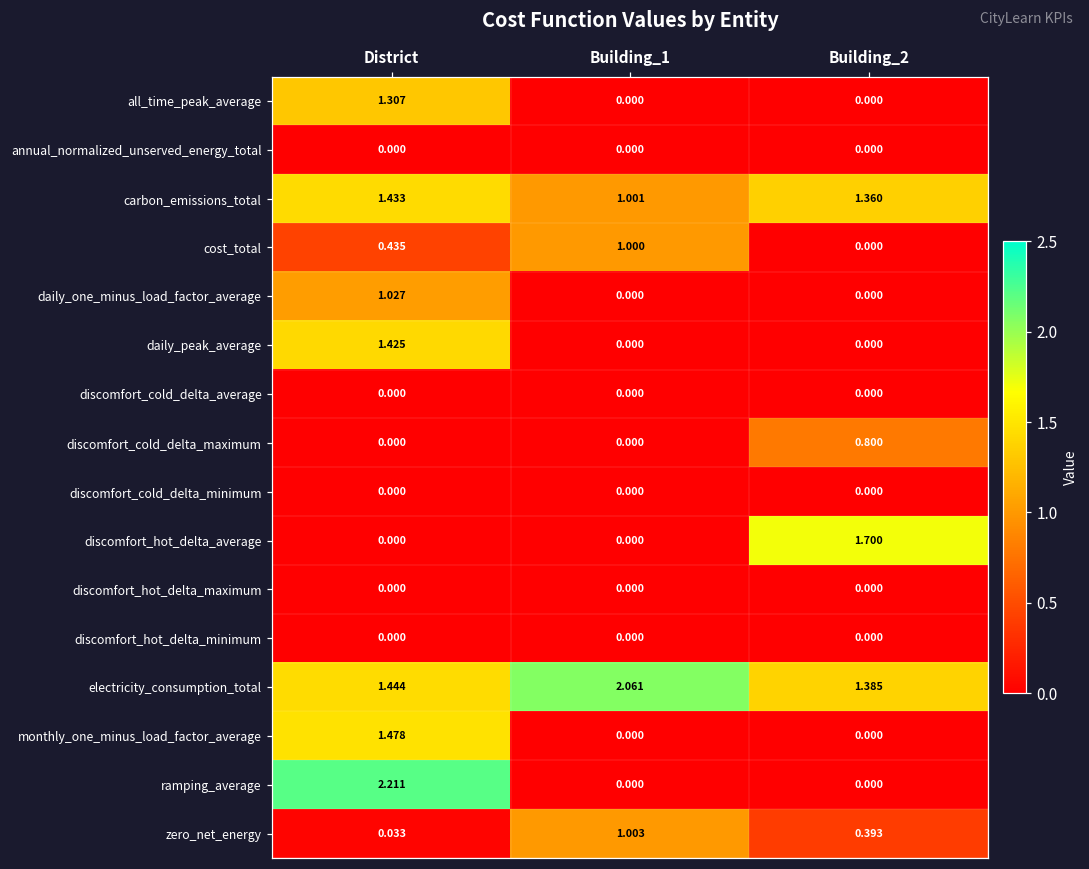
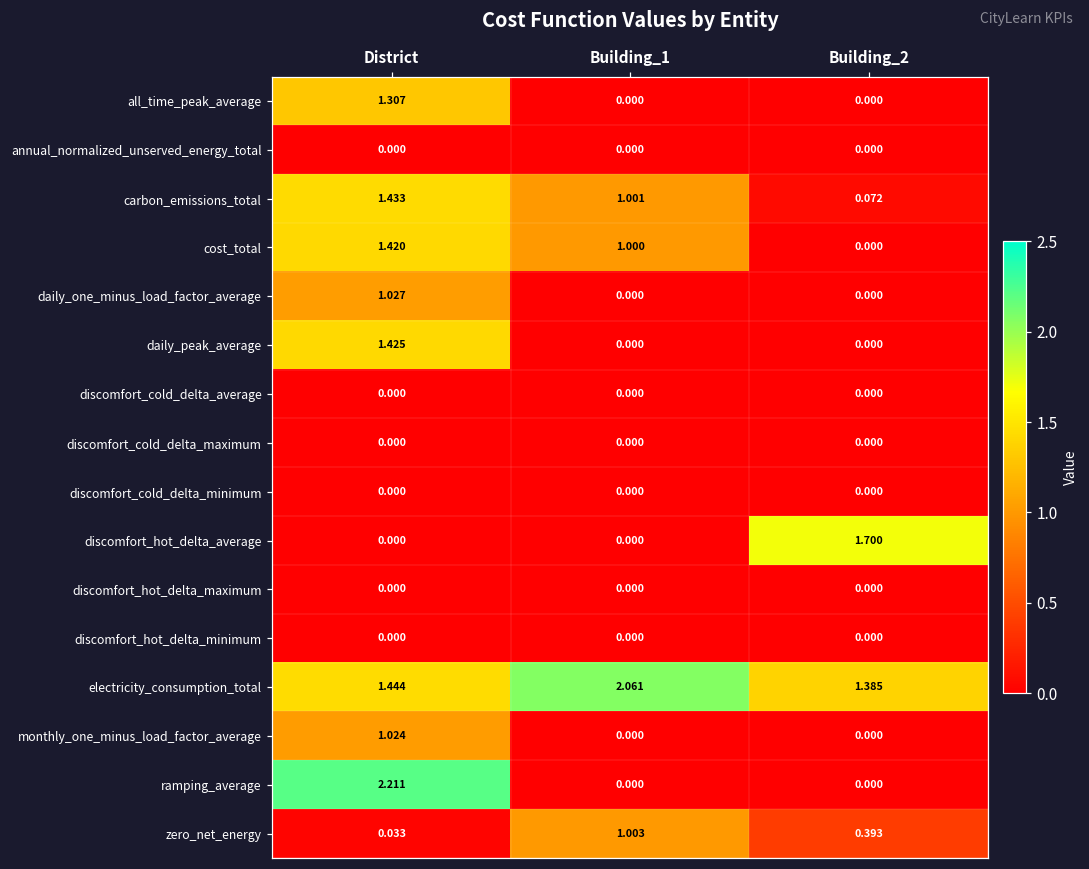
carbon_emissions_total, Building_2: 1.360 -> 0.072
cost_total, District: 0.435 -> 1.420
discomfort_cold_delta_maximum, Building_2: 0.800 -> 0.000
monthly_one_minus_load_factor_average, District: 1.478 -> 1.024
